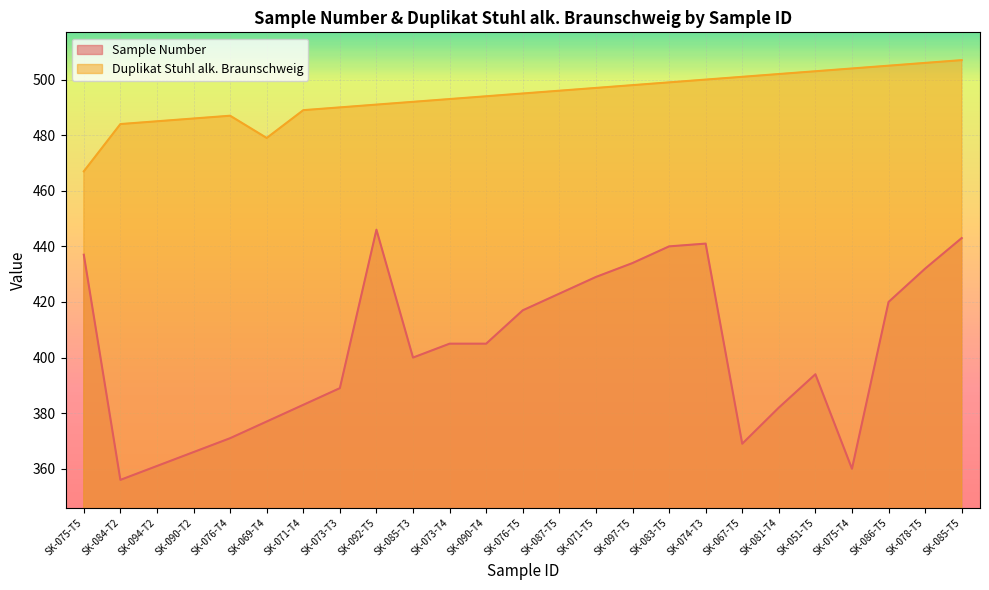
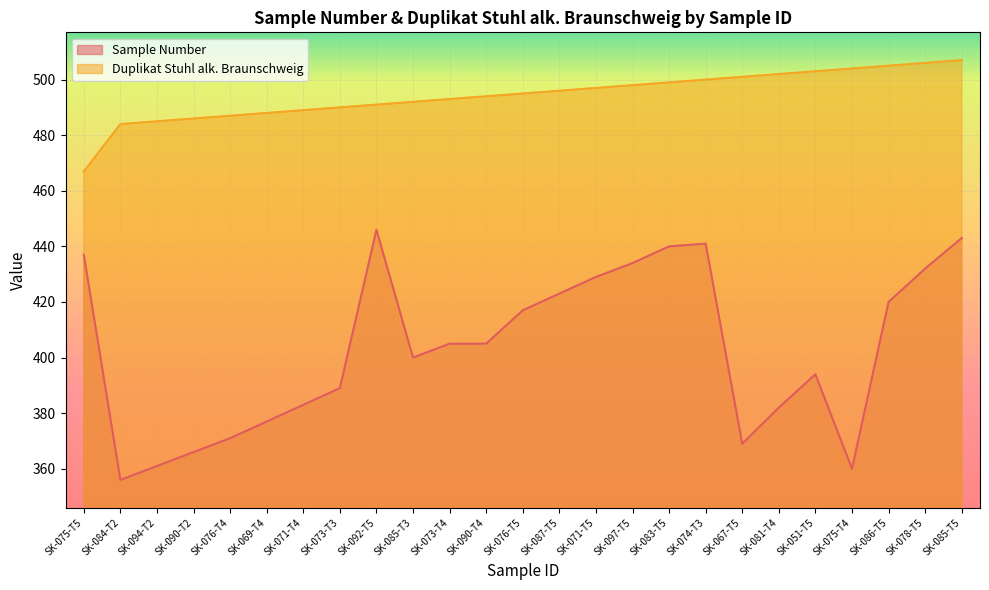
Duplikat Stuhl alk. Braunschweig, SK-069-T4: 479 -> 488
